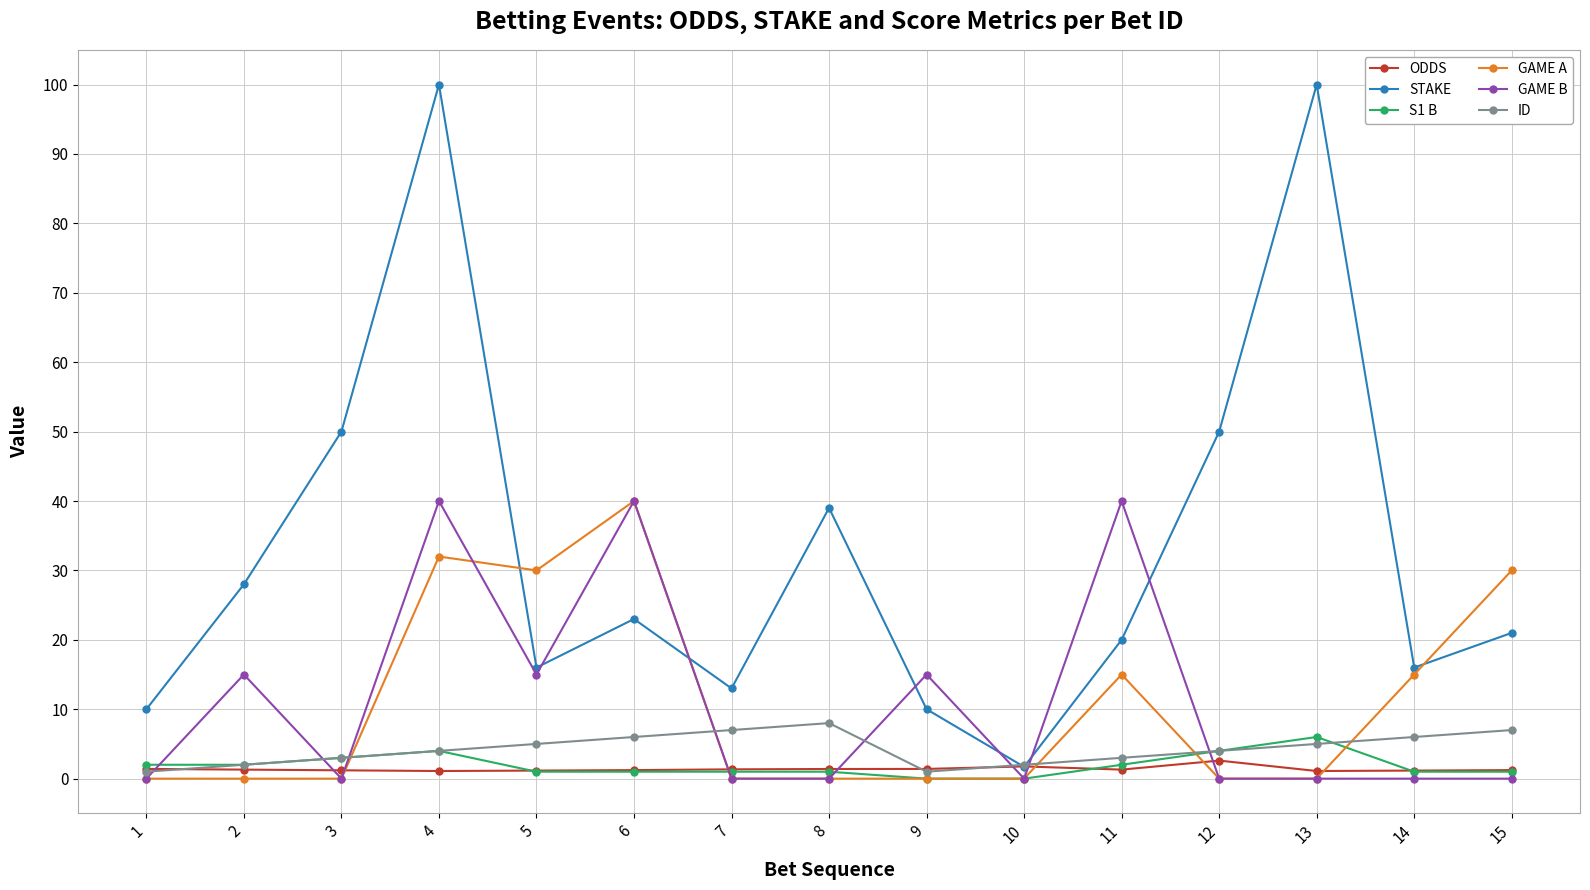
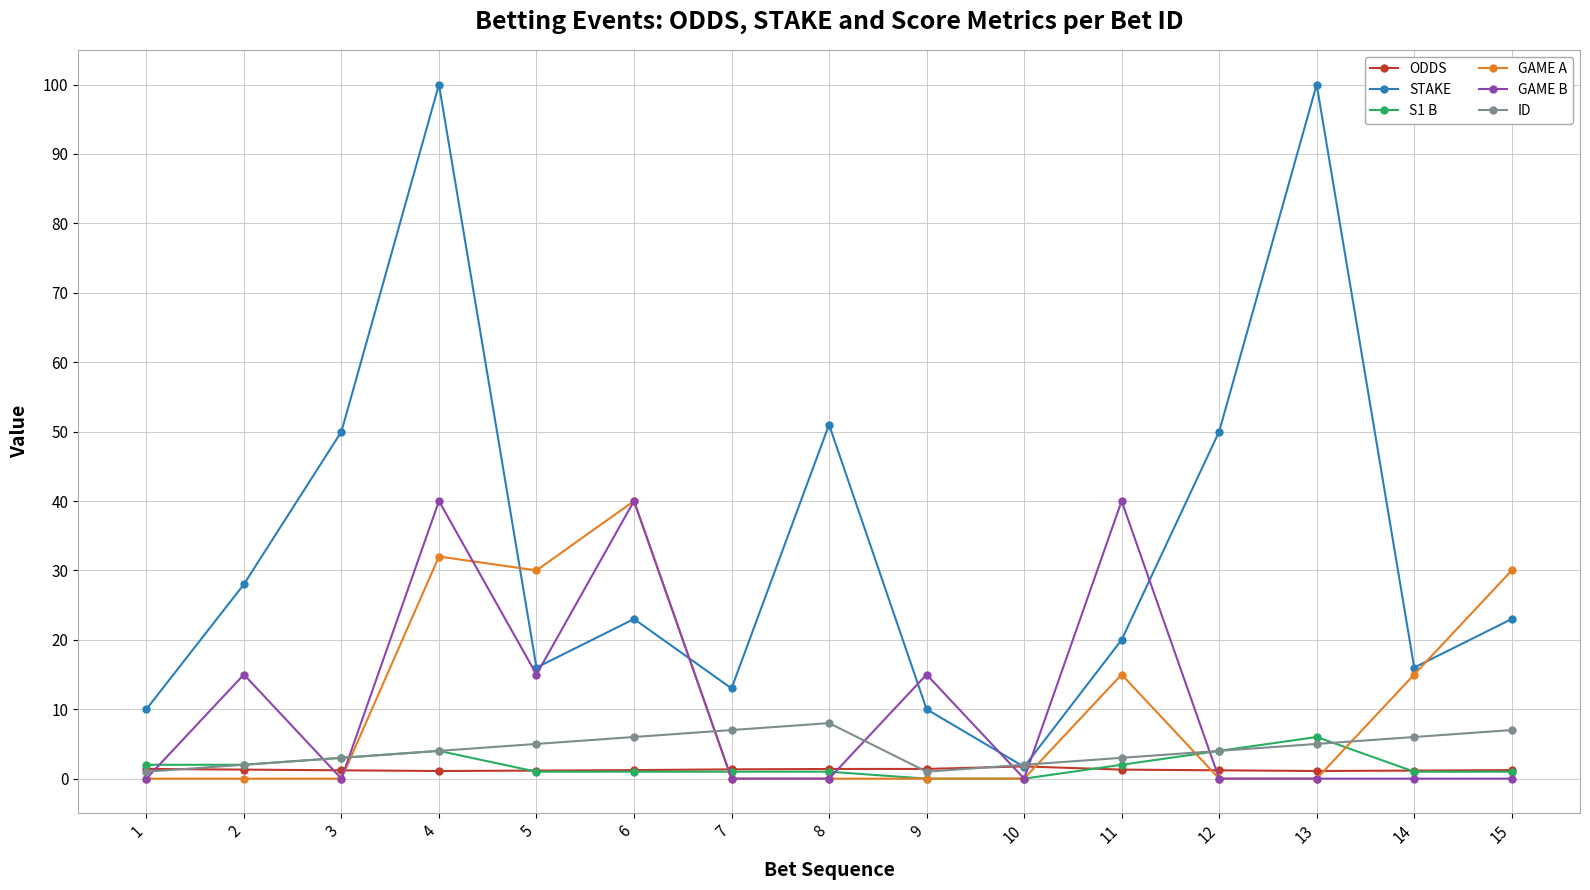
STAKE, 8: 39 -> 51
ODDS, 12: 3 -> 1
STAKE, 15: 21 -> 23
